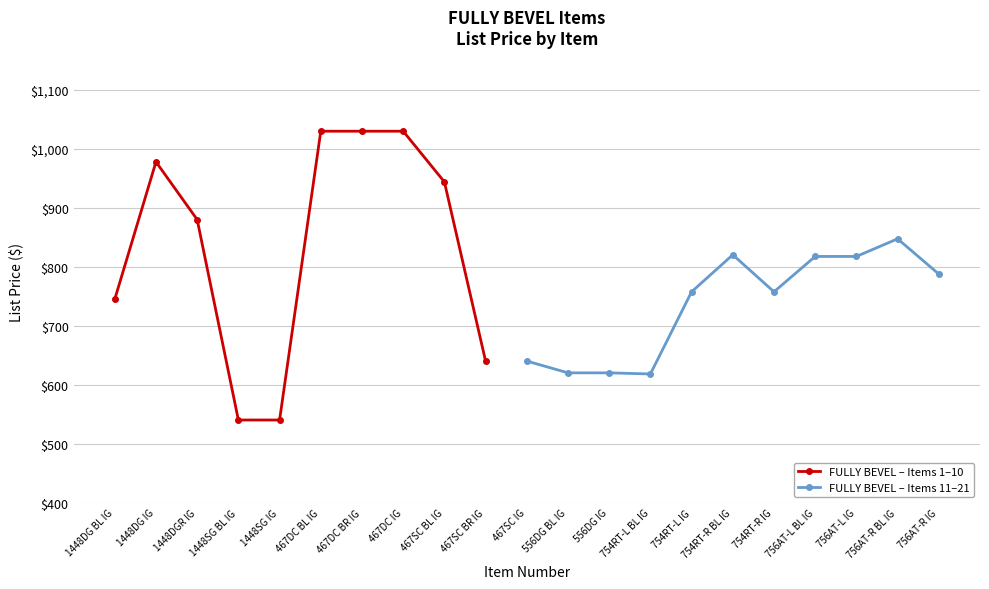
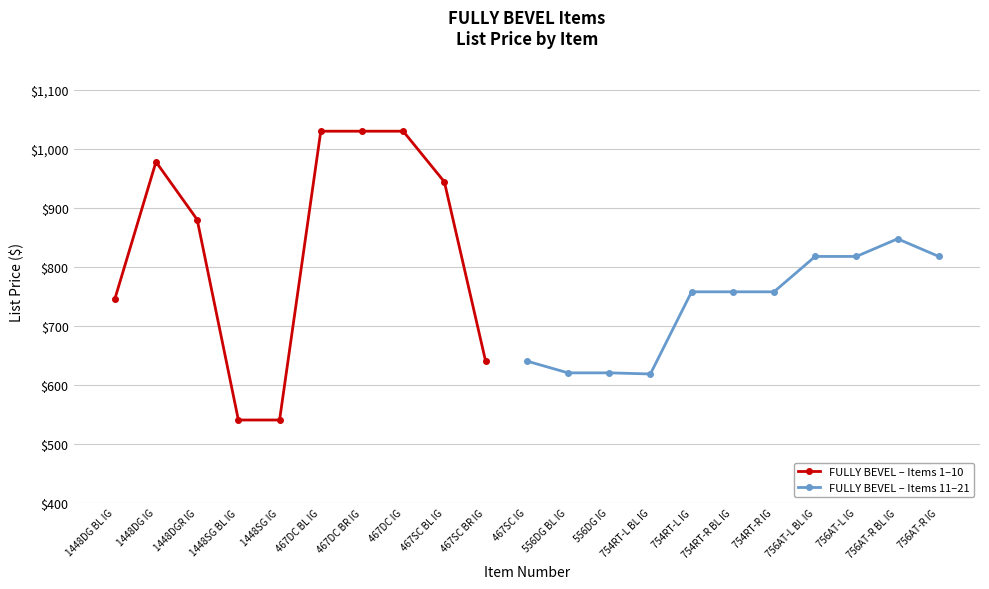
FULLY BEVEL – Items 11–21, 754RT-R BL IG: $820 -> $760
FULLY BEVEL – Items 11–21, 756AT-R IG: $790 -> $820
